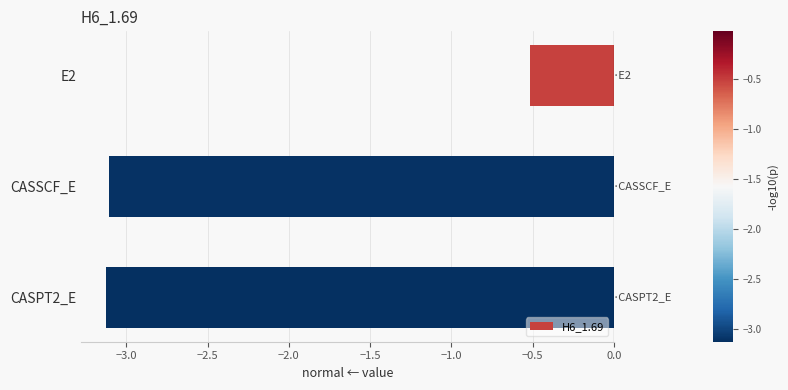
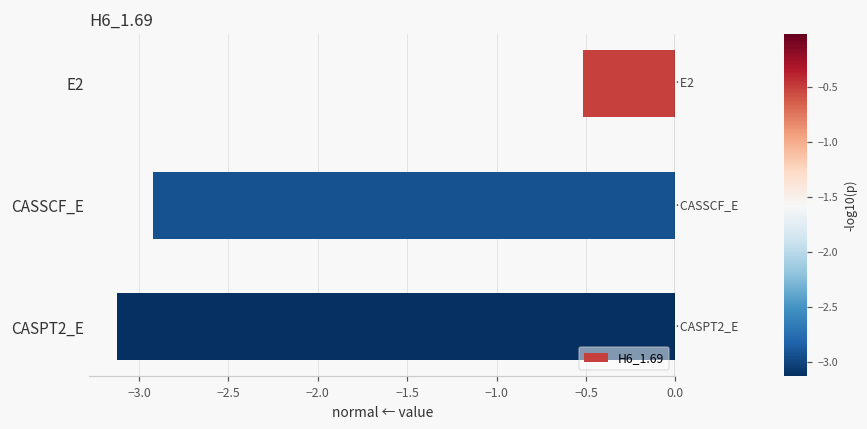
CASSCF_E: -3.10 -> -2.92
